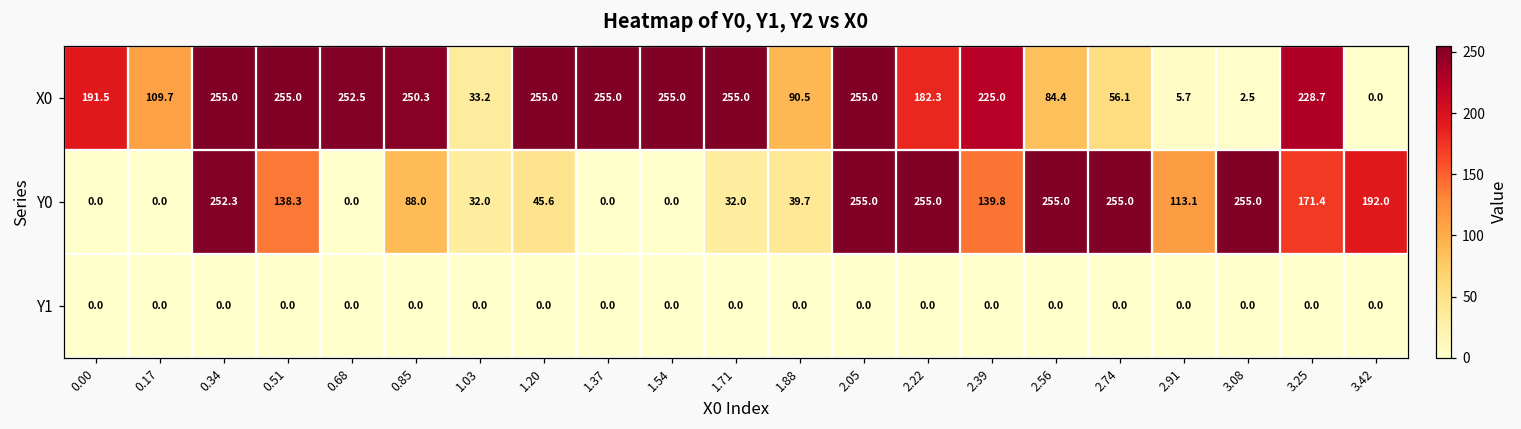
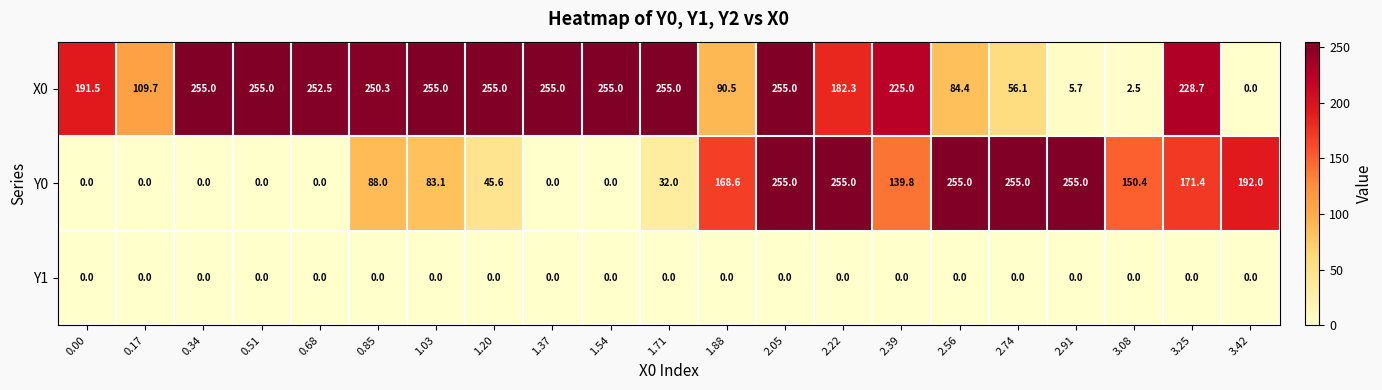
X0, 1.03: 33.2 -> 255.0
Y0, 0.34: 252.3 -> 0.0
Y0, 0.51: 138.3 -> 0.0
Y0, 1.03: 32.0 -> 83.1
Y0, 1.88: 39.7 -> 168.6
Y0, 2.91: 113.1 -> 255.0
Y0, 3.08: 255.0 -> 150.4
